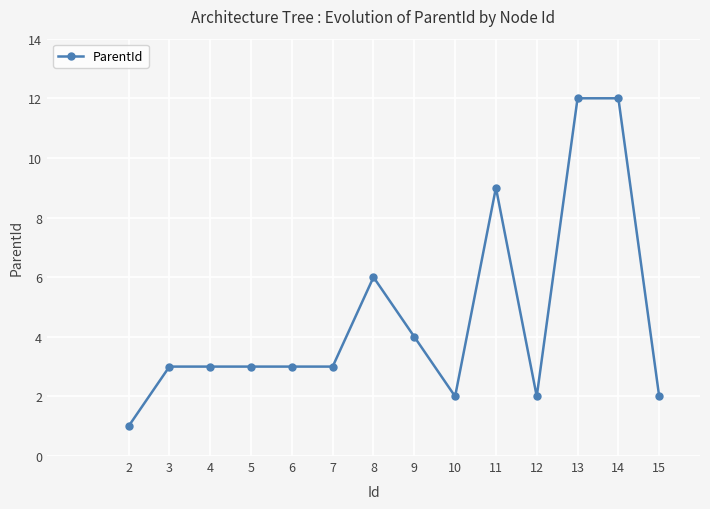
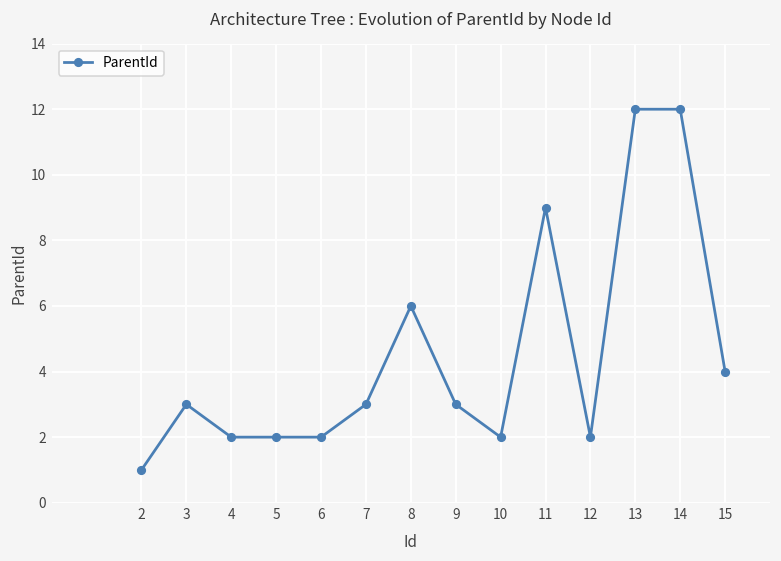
4: 3 -> 2
5: 3 -> 2
6: 3 -> 2
9: 4 -> 3
15: 2 -> 4
